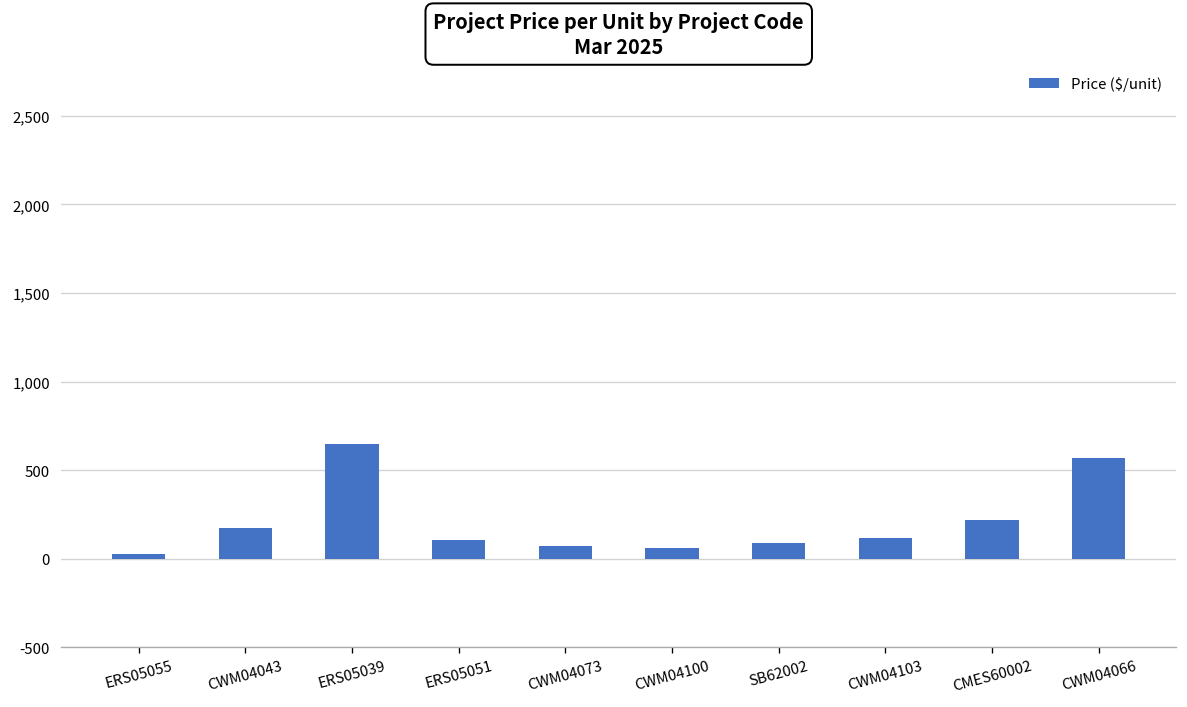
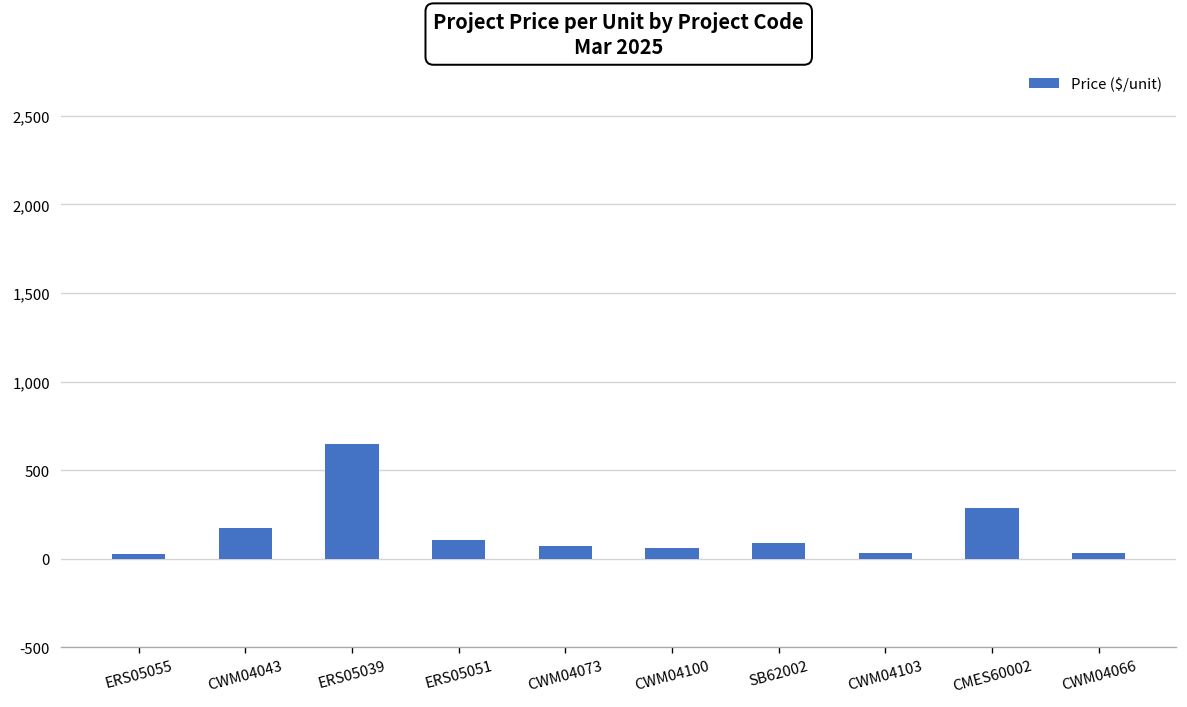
CWM04103: 120 -> 30
CMES60002: 220 -> 290
CWM04066: 570 -> 30
